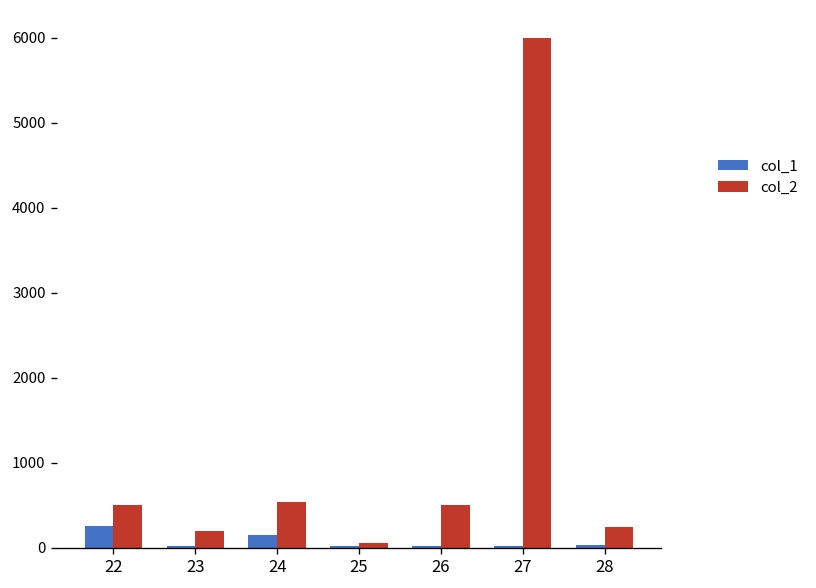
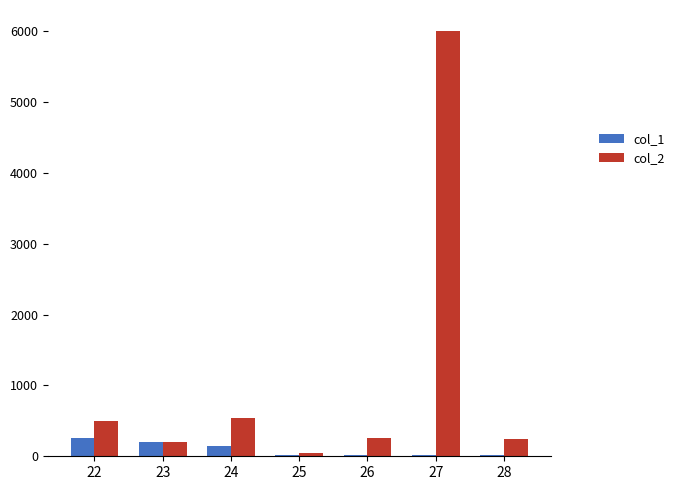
col_1, 23: 0 -> 200
col_2, 26: 500 -> 300
